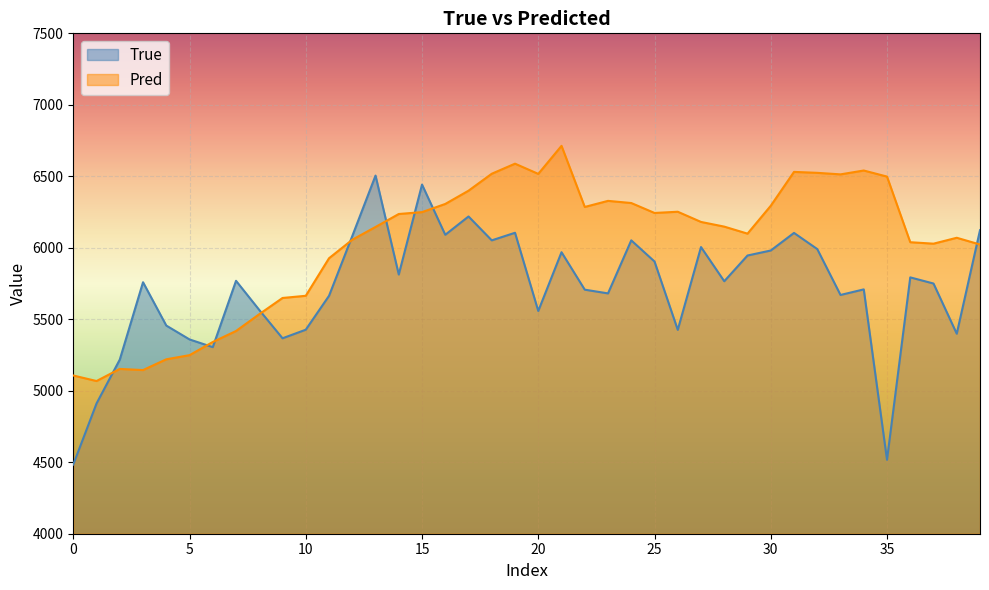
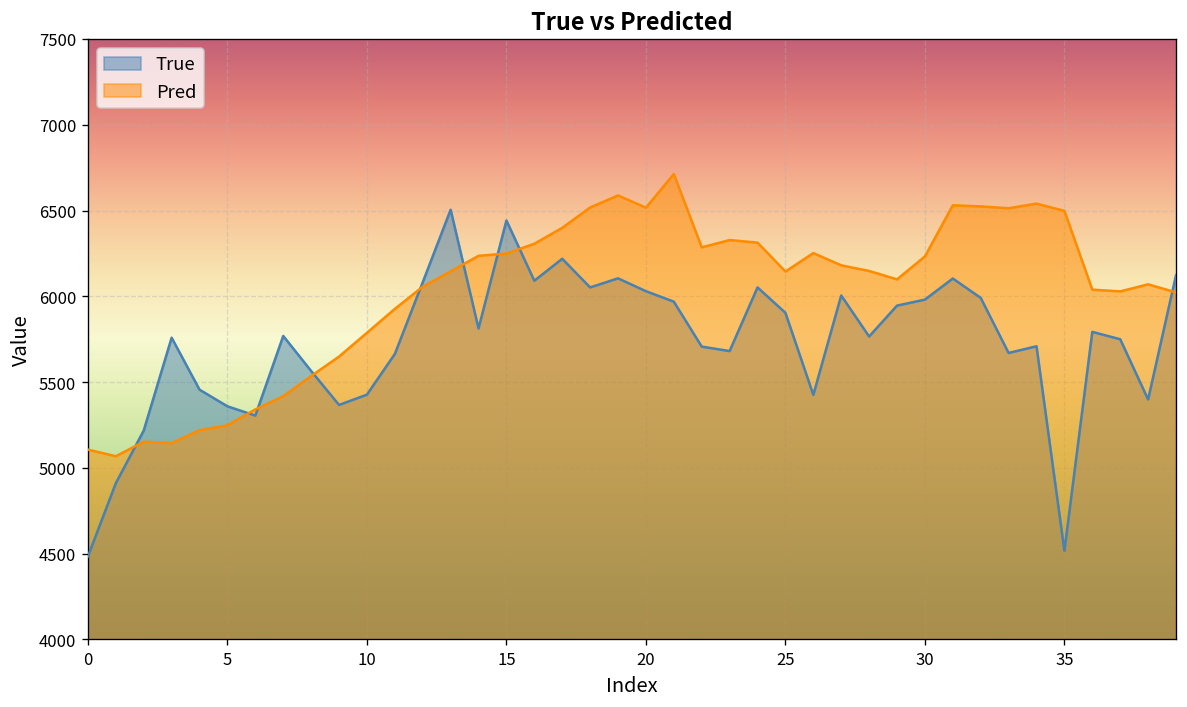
Pred, 10: 5660 -> 5790
True, 20: 5560 -> 6030
Pred, 25: 6240 -> 6140
Pred, 30: 6290 -> 6230
